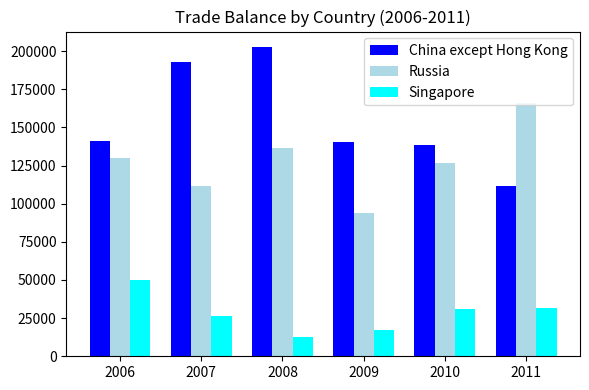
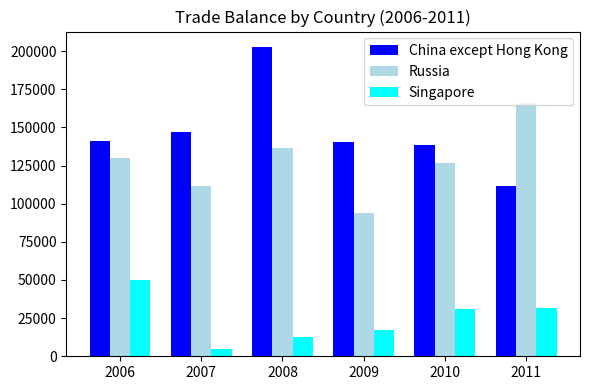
China except Hong Kong, 2007: 193000 -> 147000
Singapore, 2007: 26000 -> 5000
